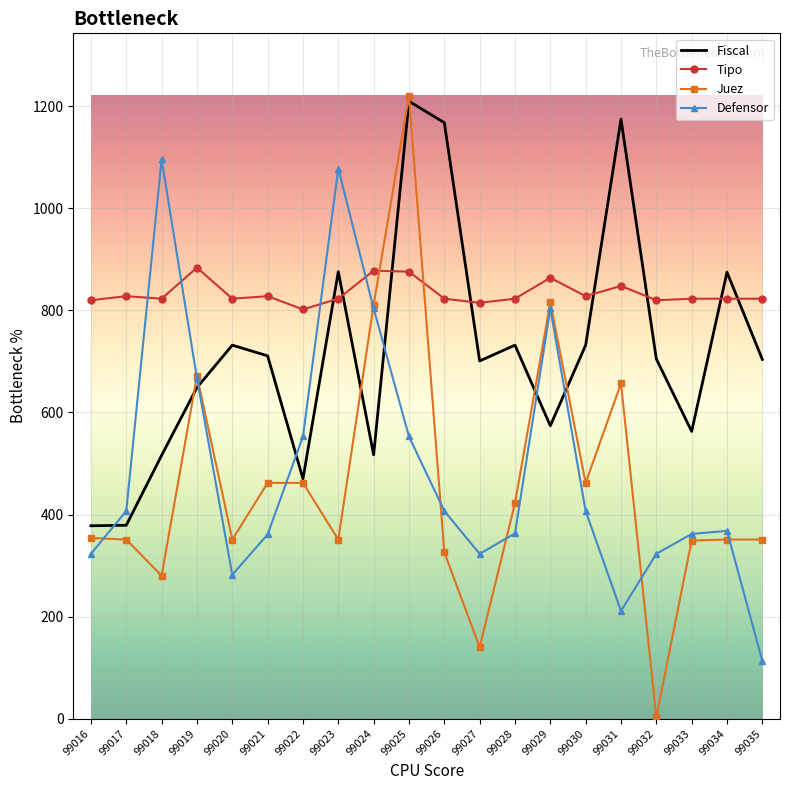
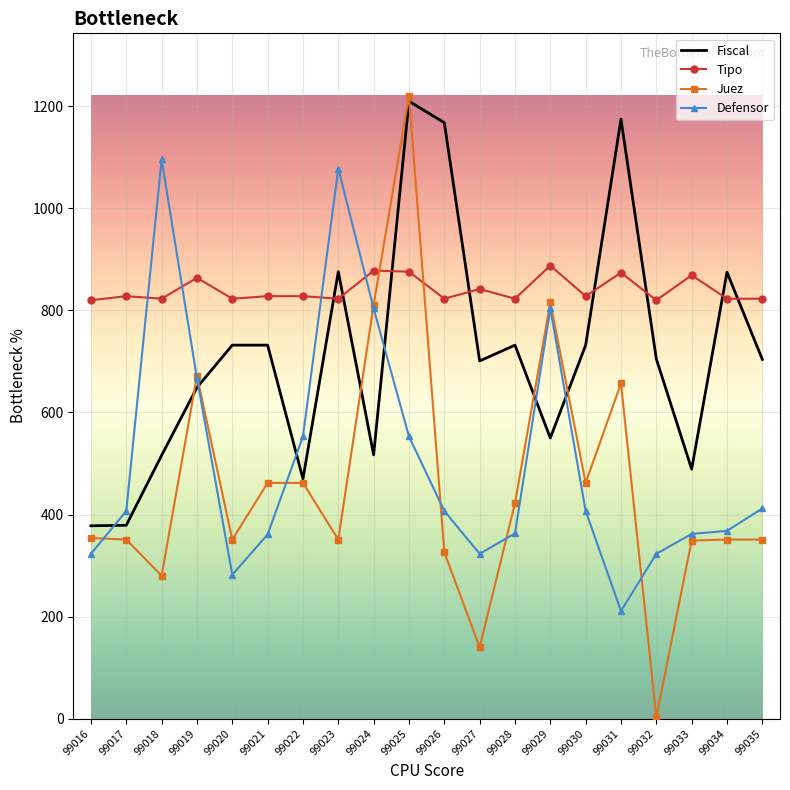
Tipo, 99019: 880 -> 860
Fiscal, 99021: 710 -> 730
Tipo, 99022: 800 -> 830
Tipo, 99027: 820 -> 840
Fiscal, 99029: 570 -> 550
Tipo, 99029: 860 -> 890
Tipo, 99031: 850 -> 870
Fiscal, 99033: 560 -> 490
Tipo, 99033: 820 -> 870
Defensor, 99035: 110 -> 410
